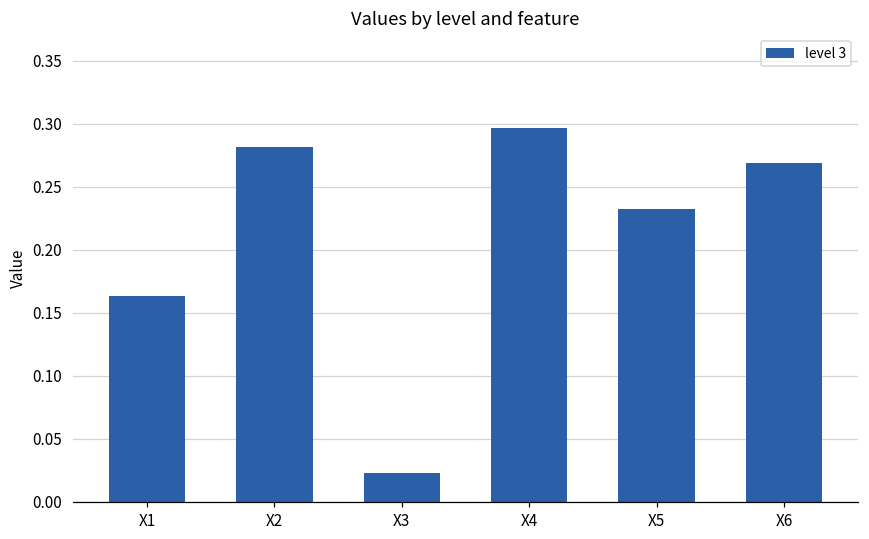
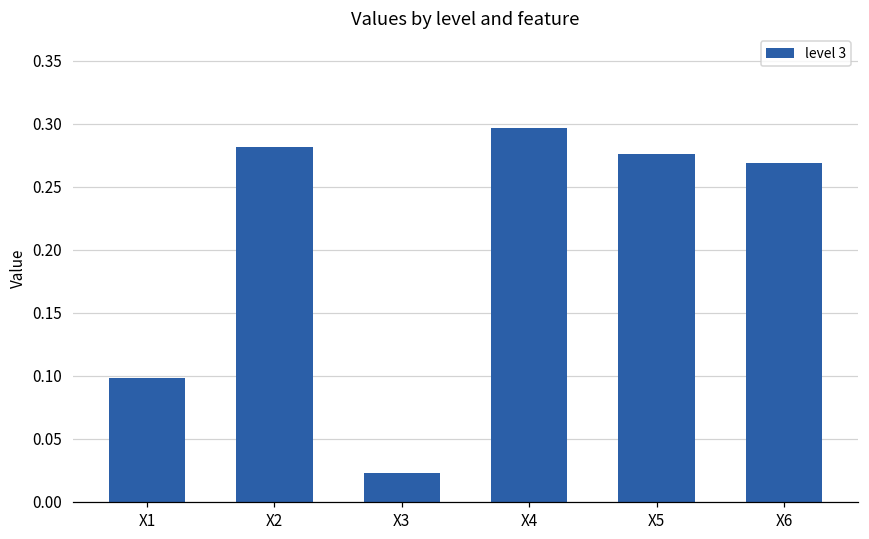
X1: 0.163 -> 0.098
X5: 0.232 -> 0.276
